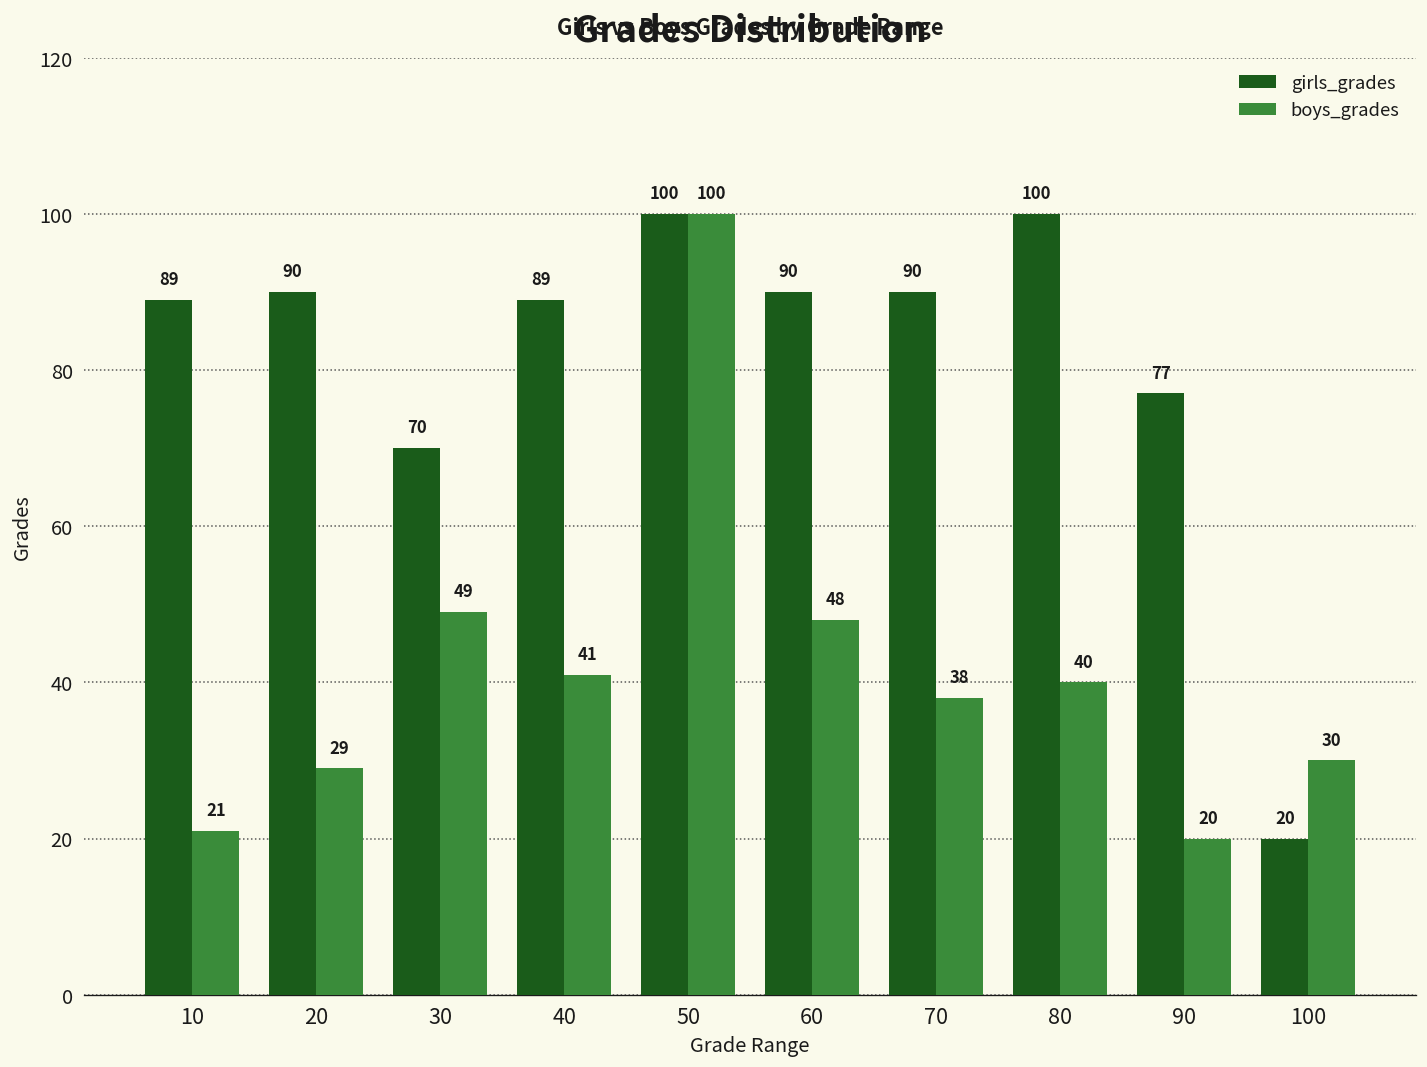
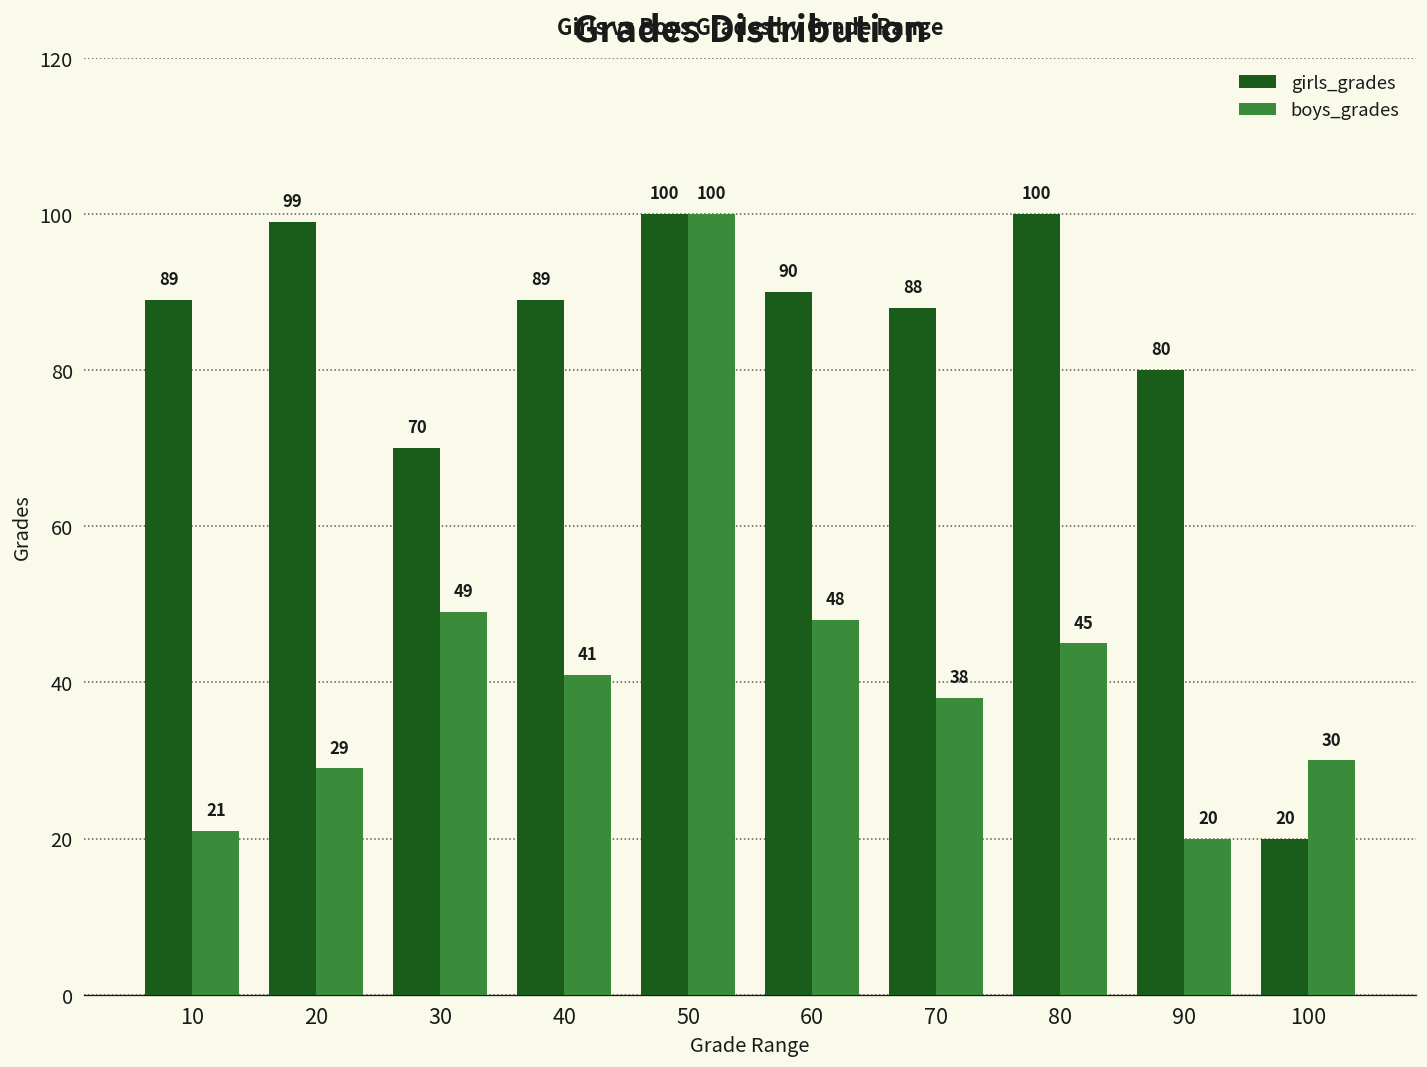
girls_grades, 20: 90 -> 99
girls_grades, 70: 90 -> 88
boys_grades, 80: 40 -> 45
girls_grades, 90: 77 -> 80
